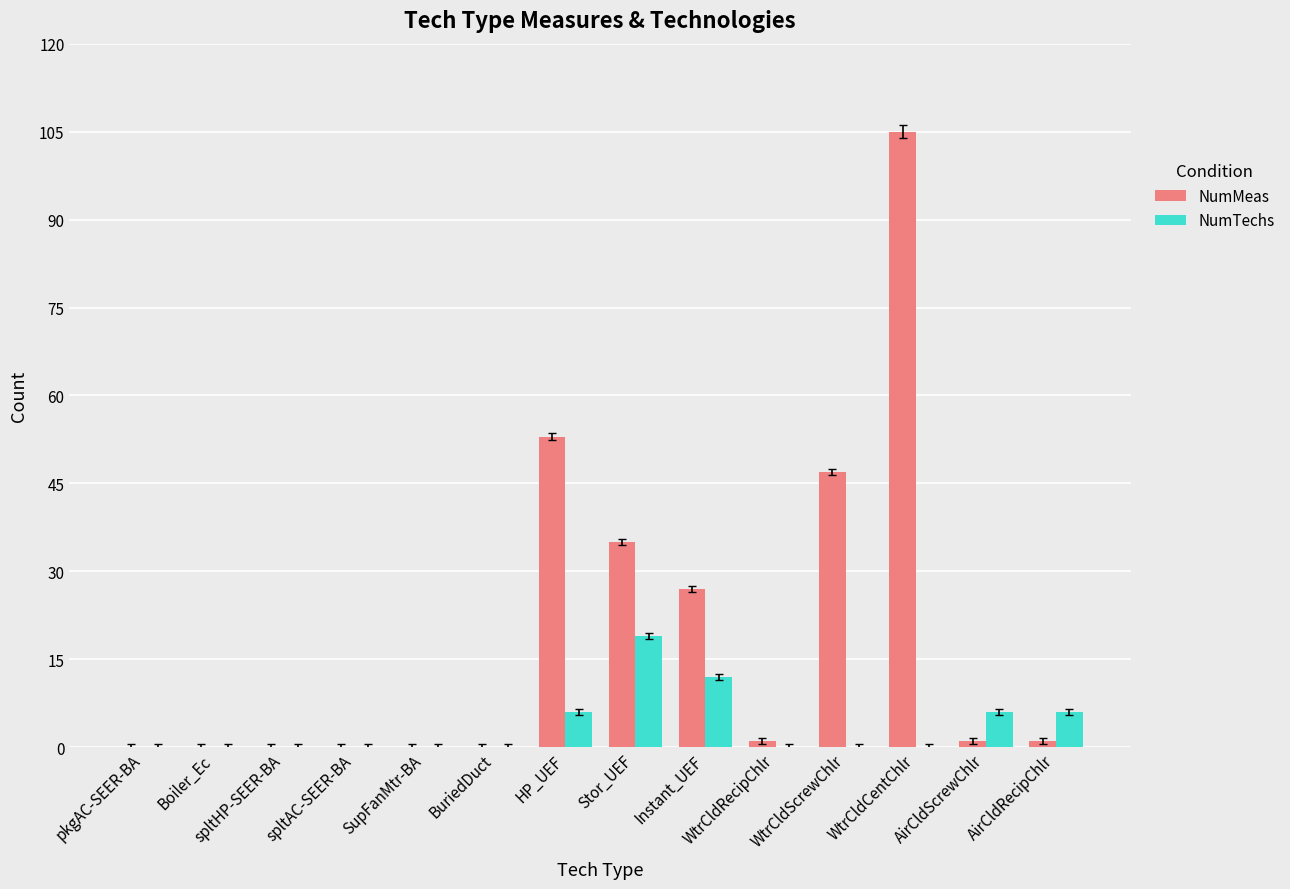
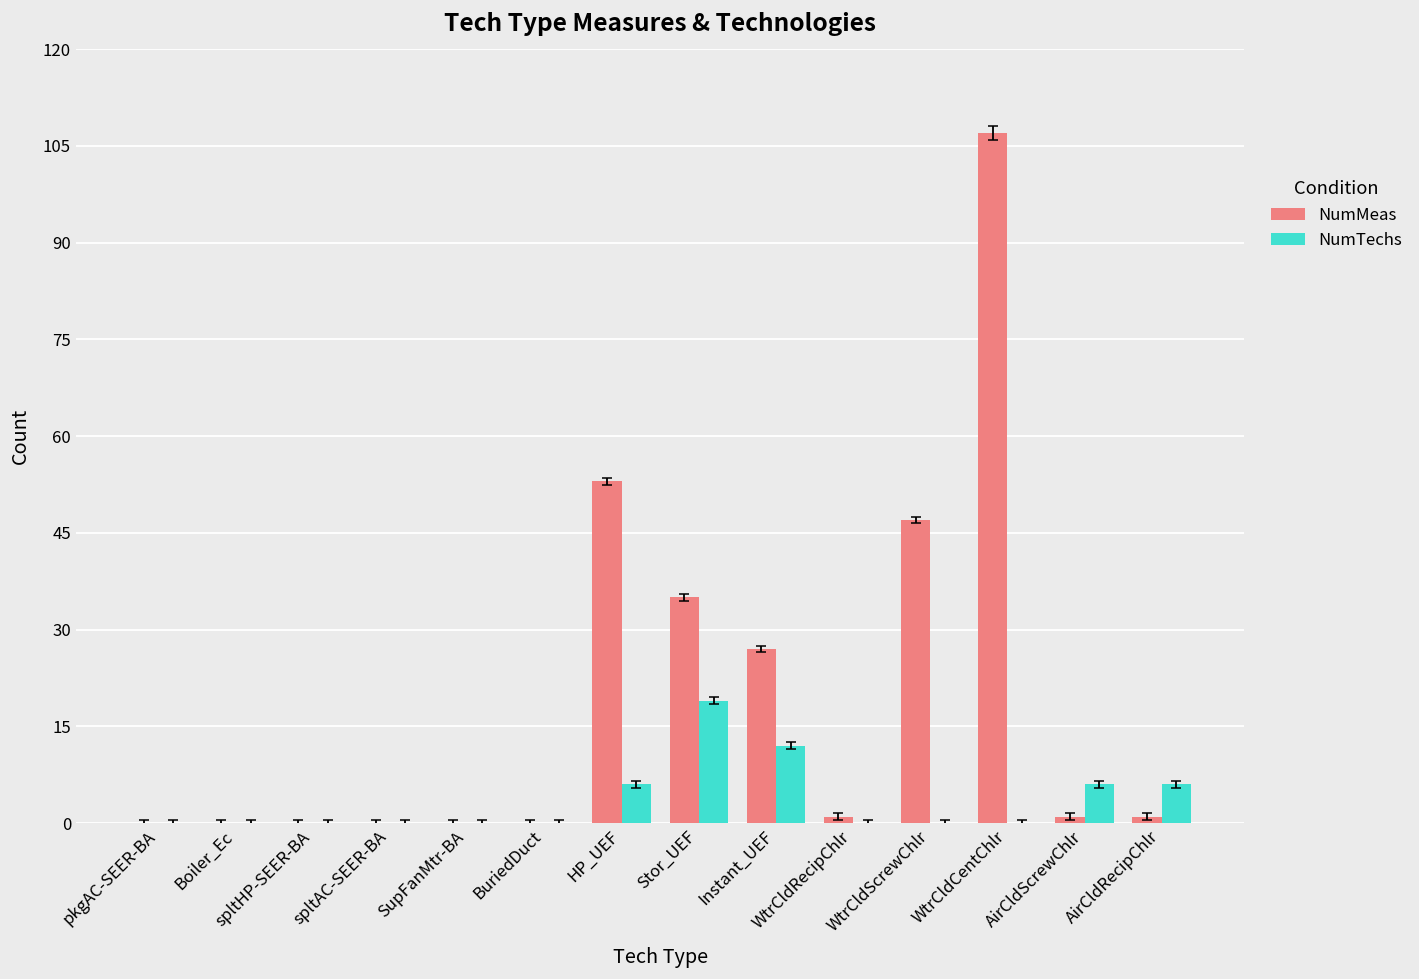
NumMeas, WtrCldCentChlr: 105 -> 107
